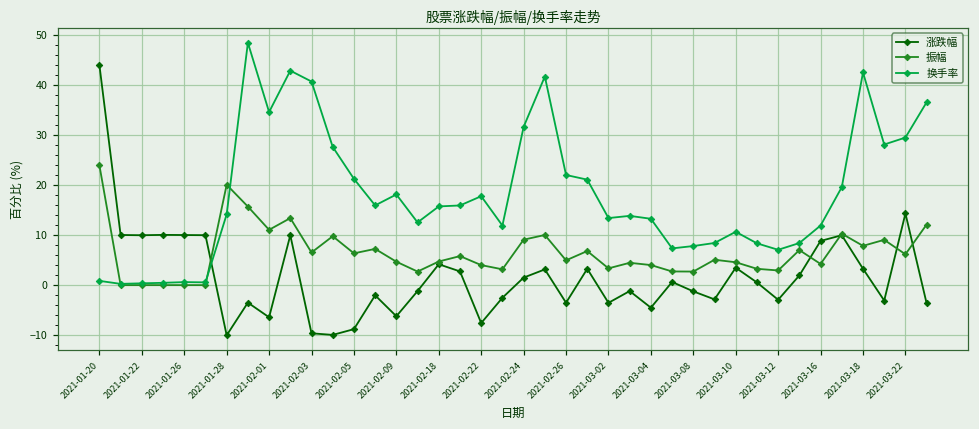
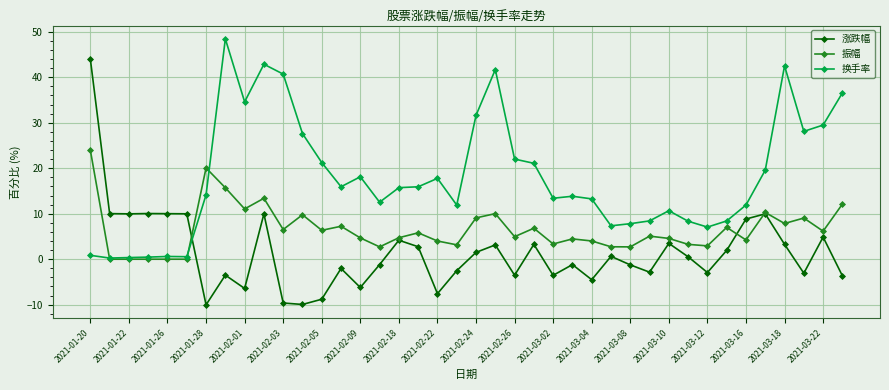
涨跌幅, 2021-03-22: 14 -> 5
